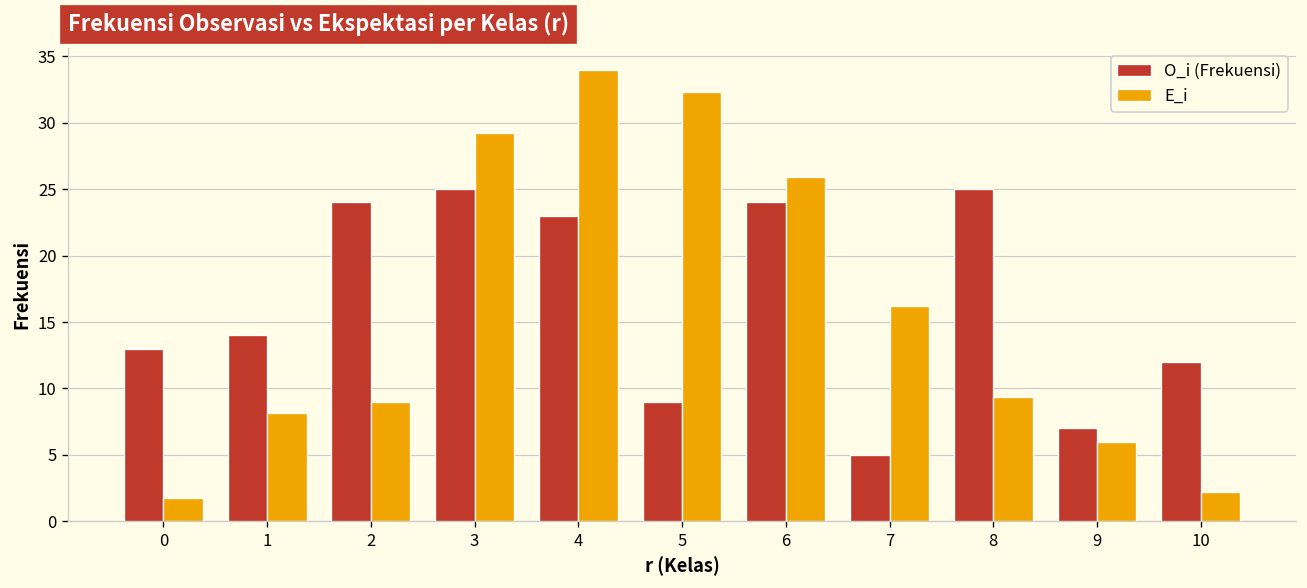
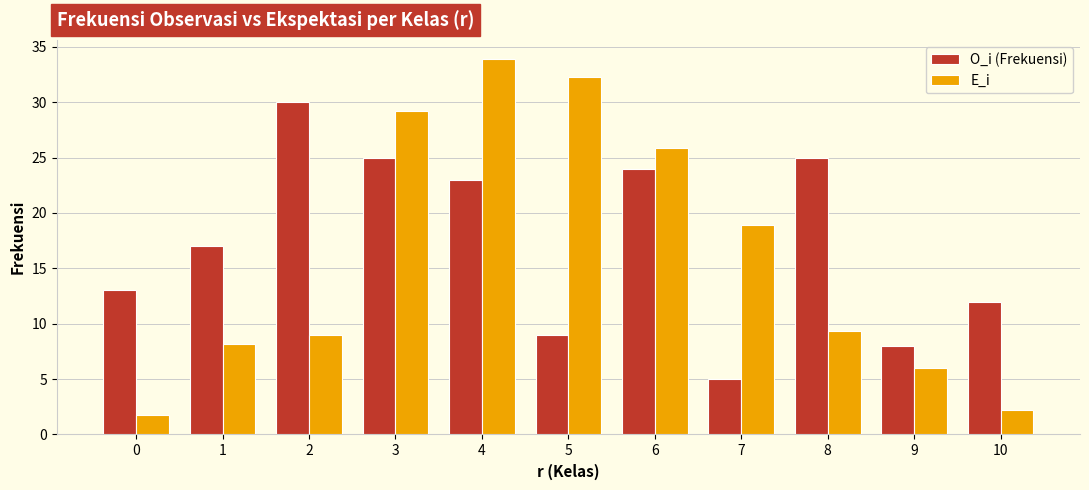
O_i (Frekuensi), 1: 14 -> 17
O_i (Frekuensi), 2: 24 -> 30
E_i, 7: 16.2 -> 18.9
O_i (Frekuensi), 9: 7 -> 8
